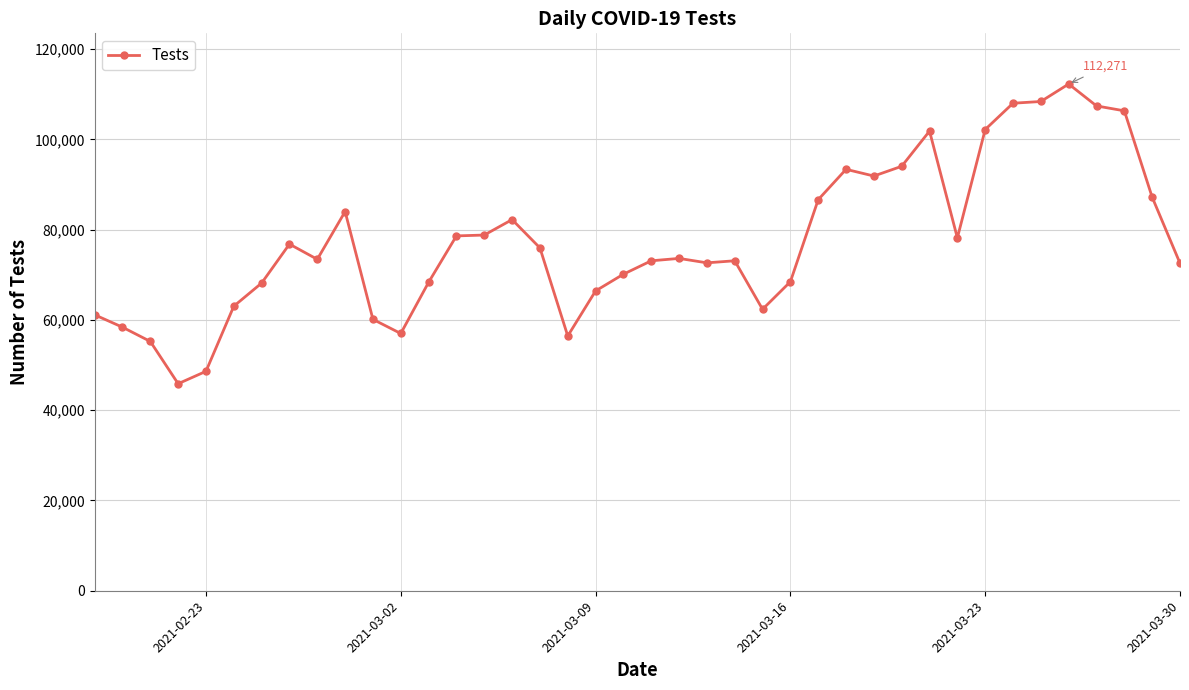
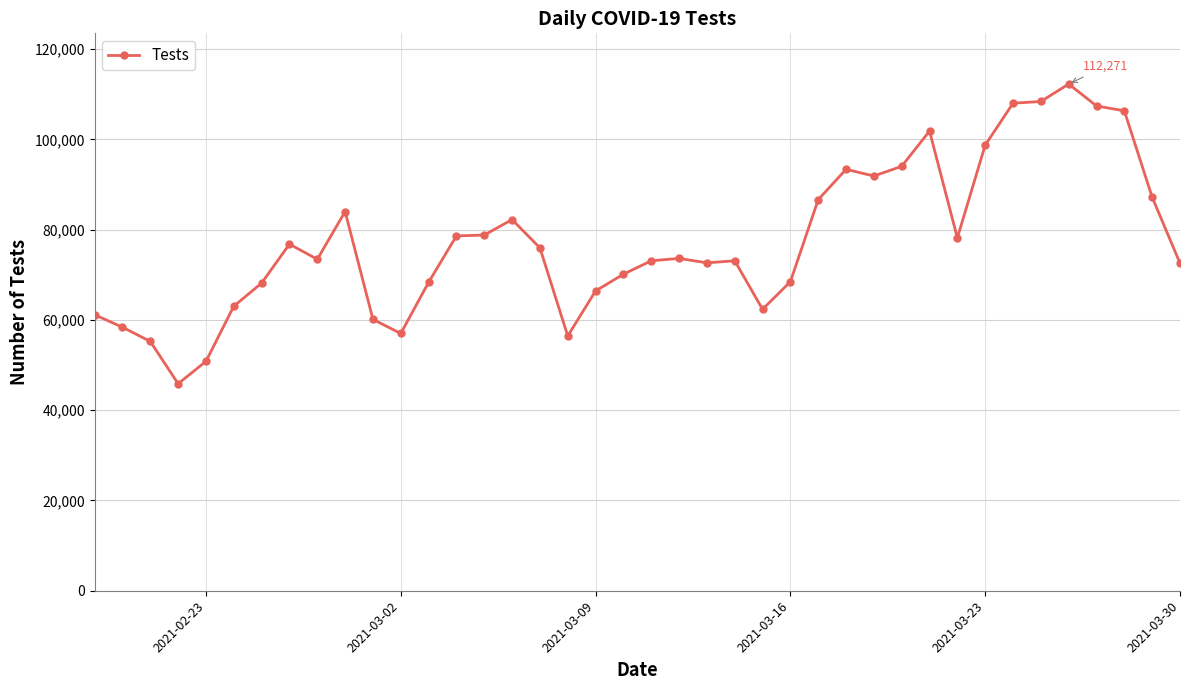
2021-02-23: 49,000 -> 51,000
2021-03-23: 102,000 -> 99,000
